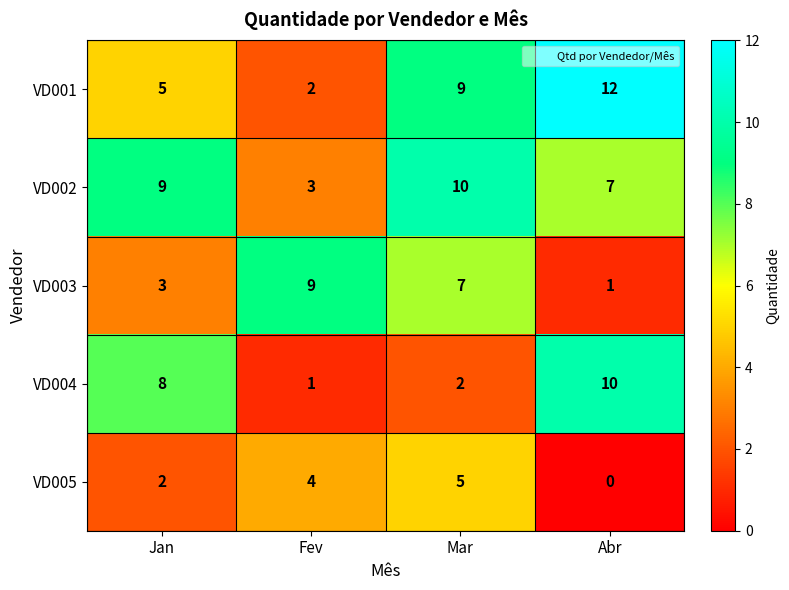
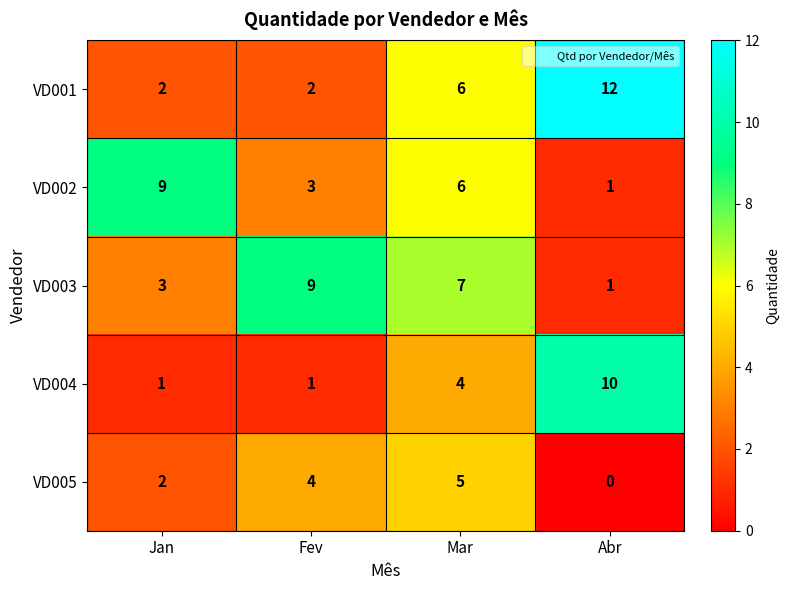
VD001, Jan: 5 -> 2
VD001, Mar: 9 -> 6
VD002, Mar: 10 -> 6
VD002, Abr: 7 -> 1
VD004, Jan: 8 -> 1
VD004, Mar: 2 -> 4
